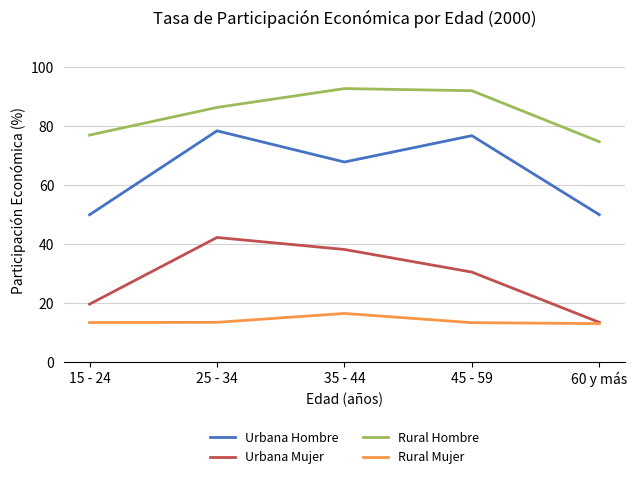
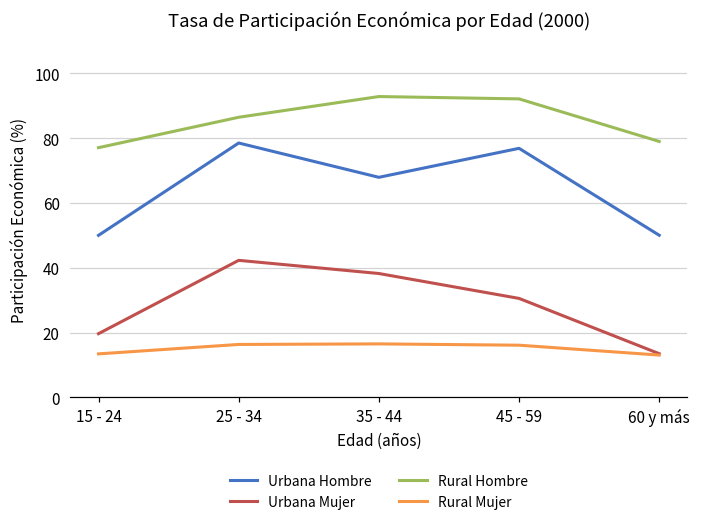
Rural Mujer, 25 - 34: 14 -> 16
Rural Mujer, 45 - 59: 13 -> 16
Rural Hombre, 60 y más: 75 -> 79
